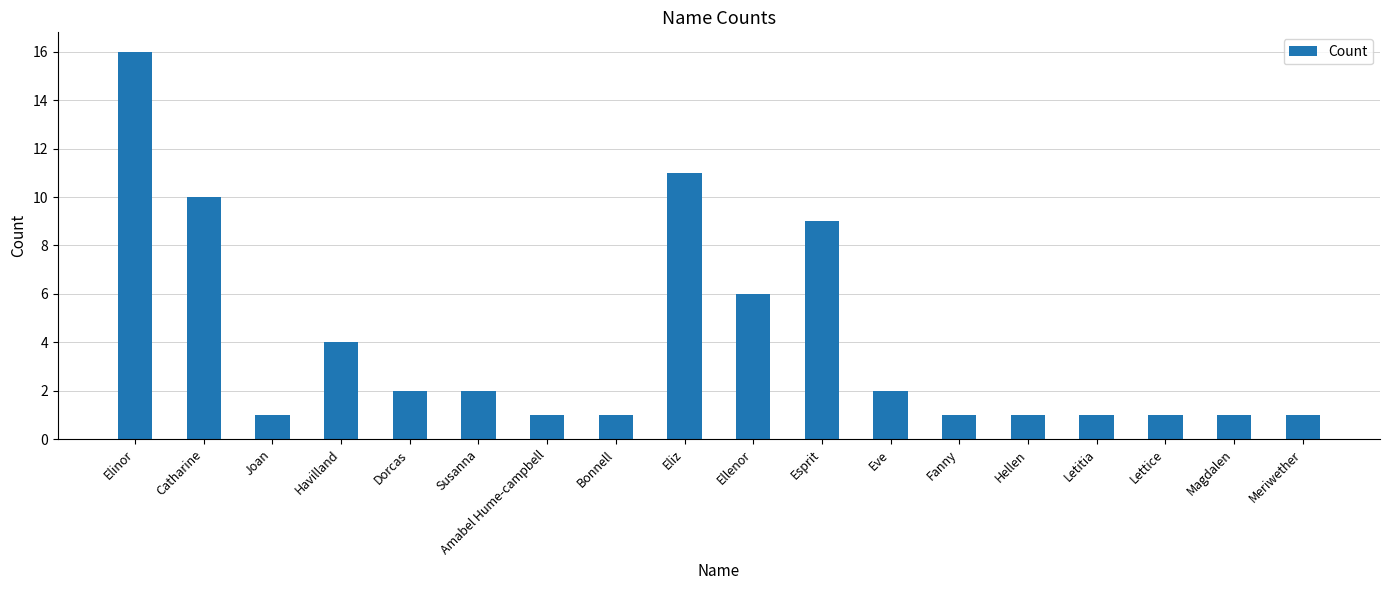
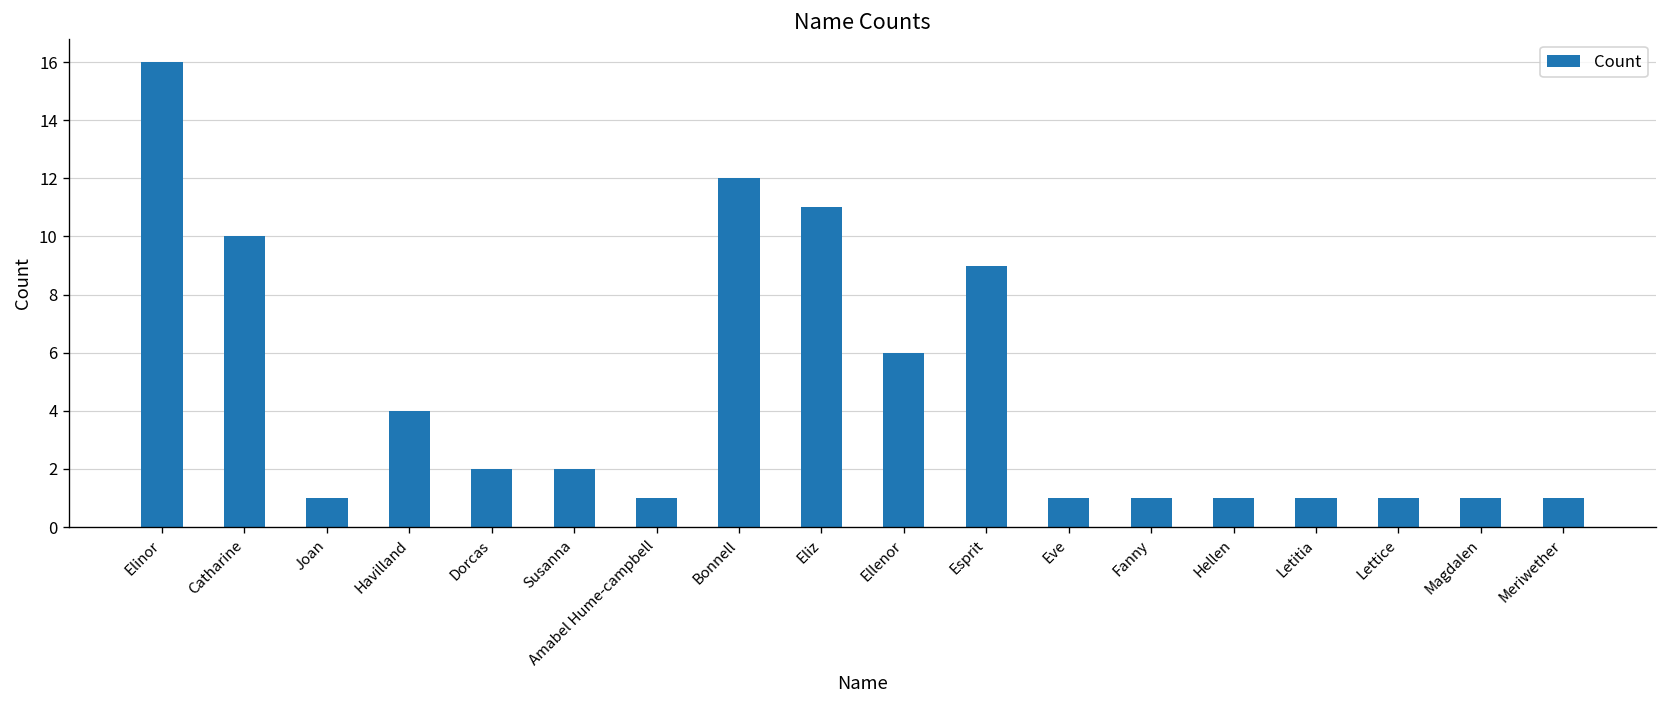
Bonnell: 1 -> 12
Eve: 2 -> 1
